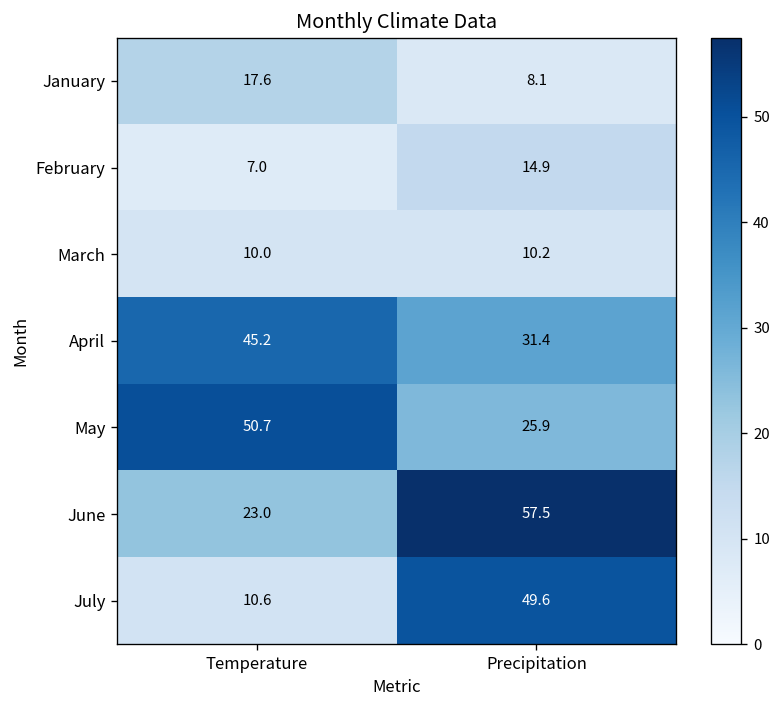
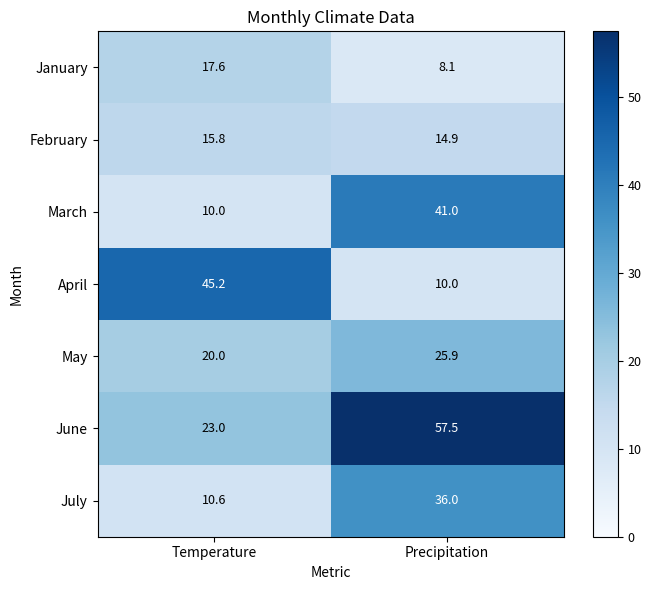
February, Temperature: 7.0 -> 15.8
March, Precipitation: 10.2 -> 41.0
April, Precipitation: 31.4 -> 10.0
May, Temperature: 50.7 -> 20.0
July, Precipitation: 49.6 -> 36.0
